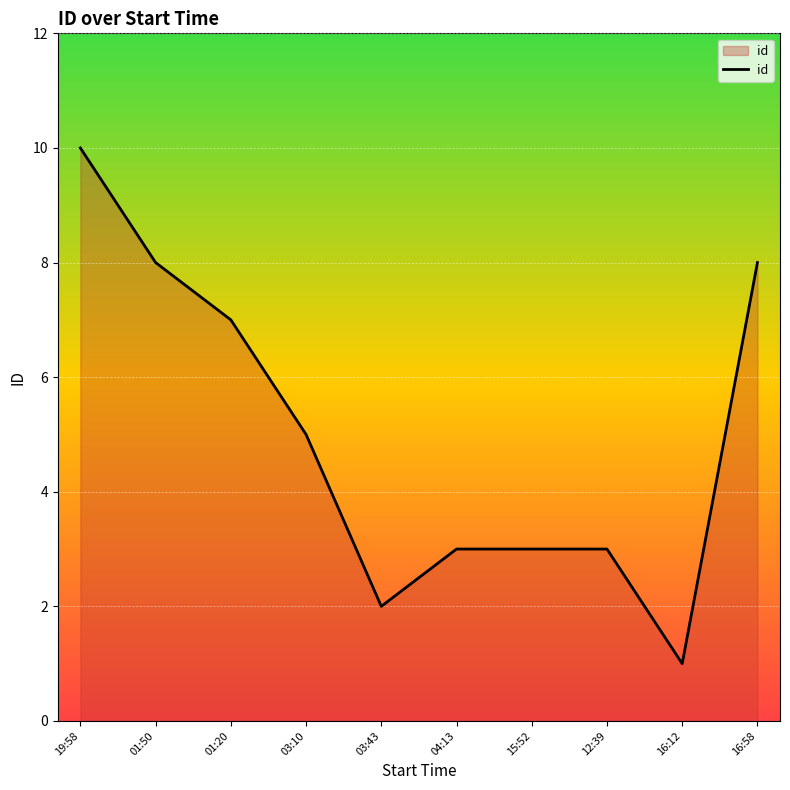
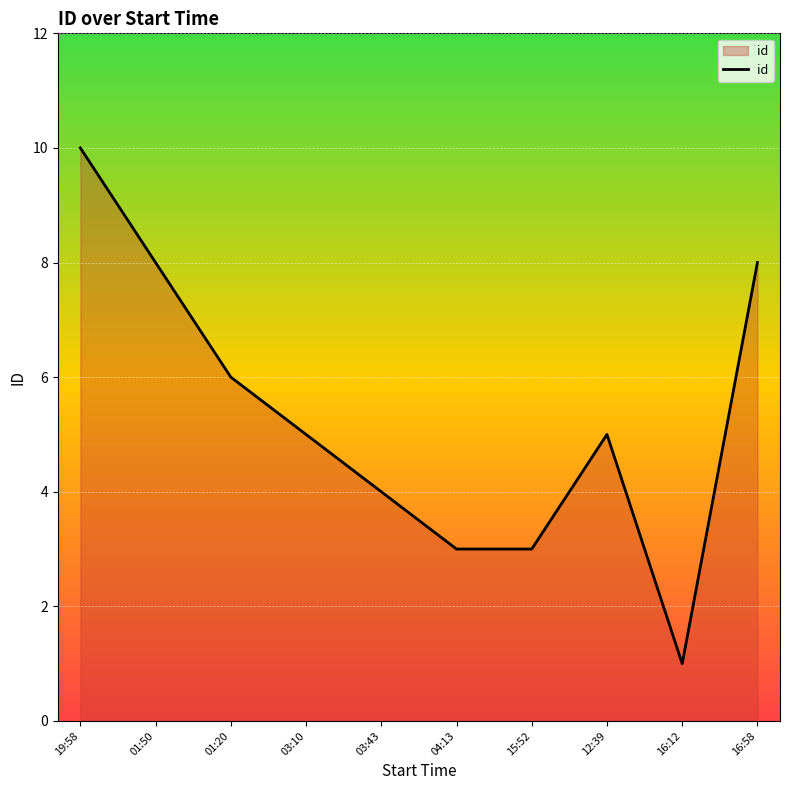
01:20: 7 -> 6
03:43: 2 -> 4
12:39: 3 -> 5
